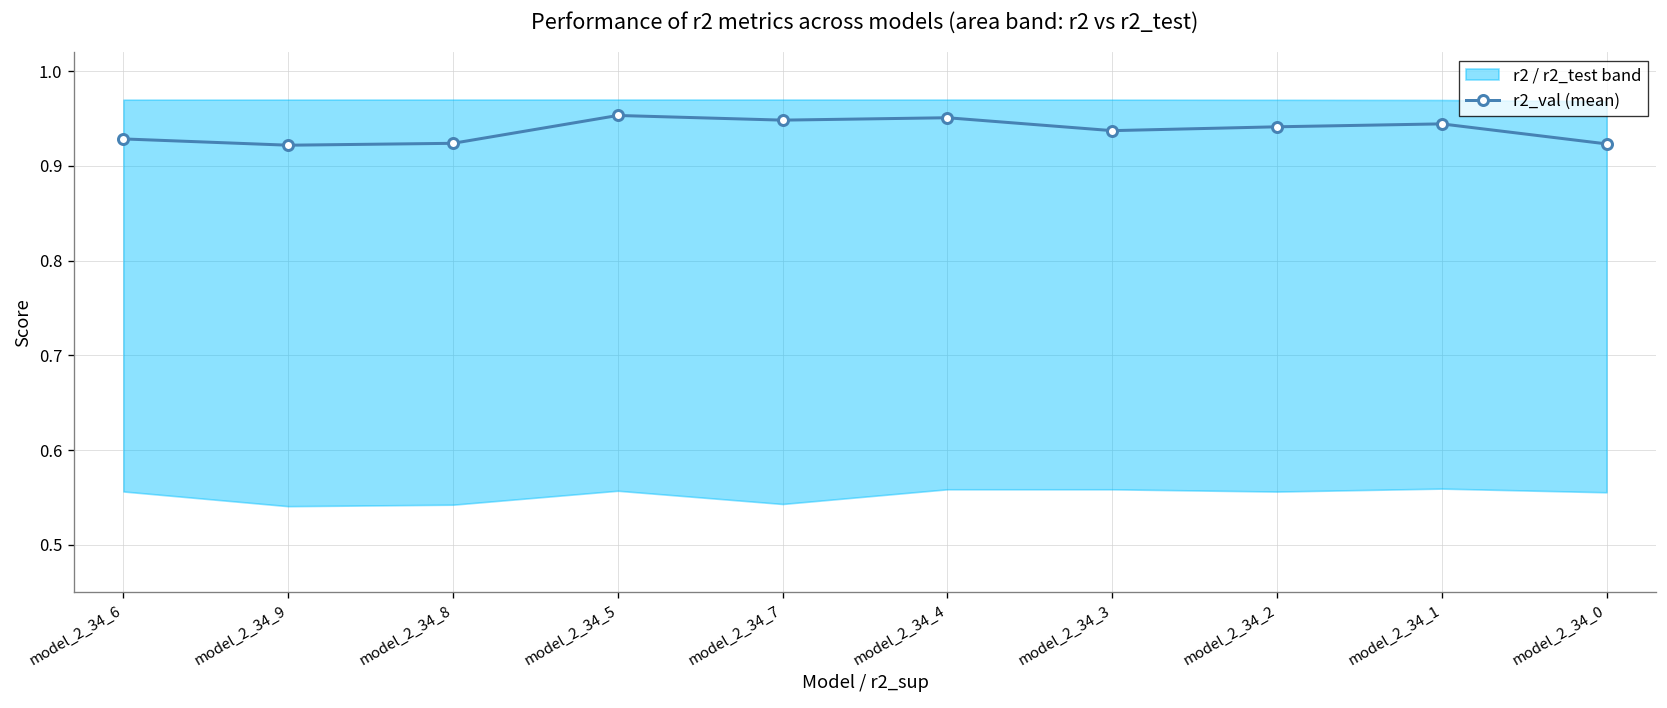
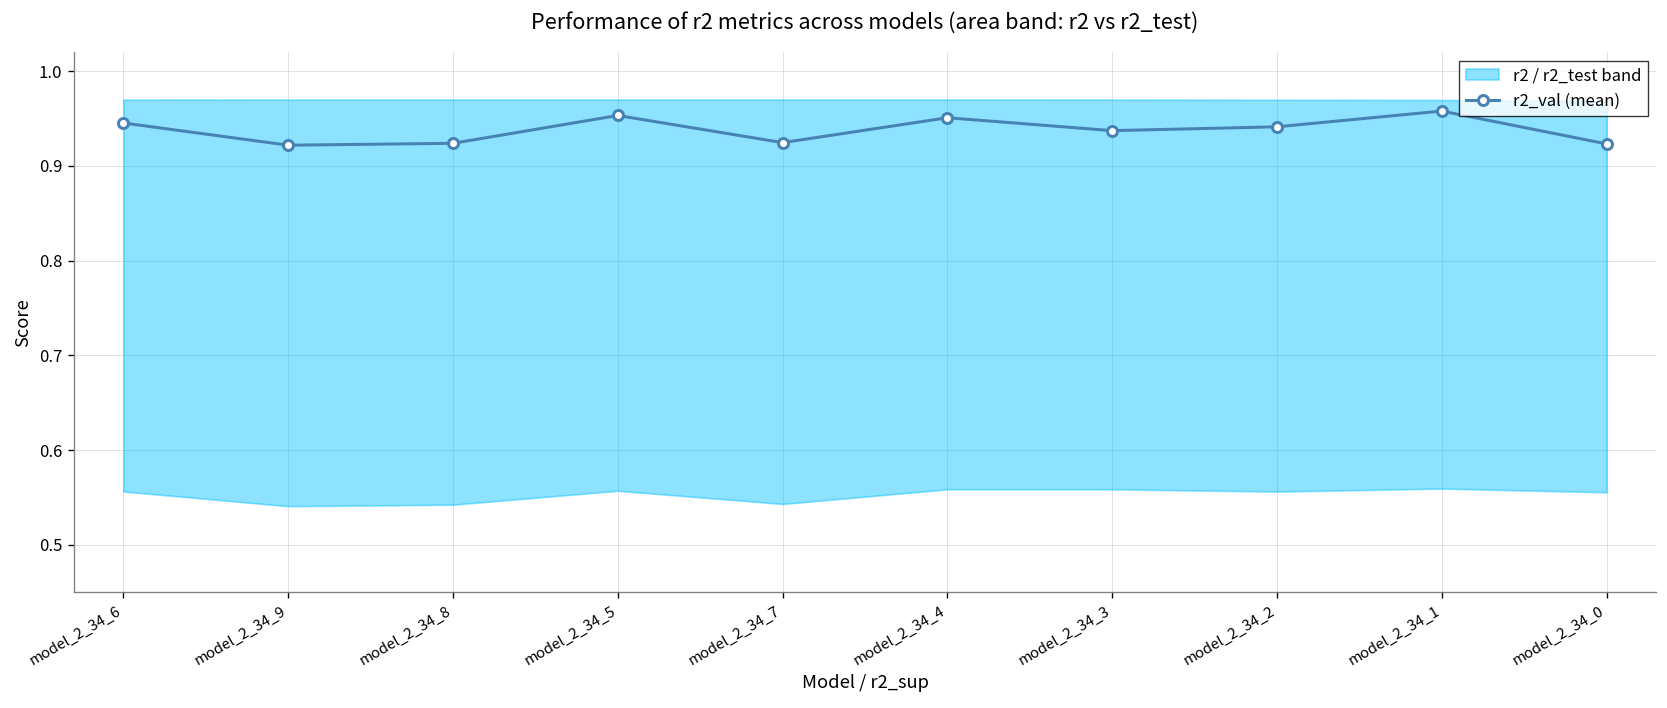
r2_val (mean), model_2_34_6: 0.93 -> 0.95
r2_val (mean), model_2_34_7: 0.95 -> 0.92
r2_val (mean), model_2_34_1: 0.94 -> 0.96
